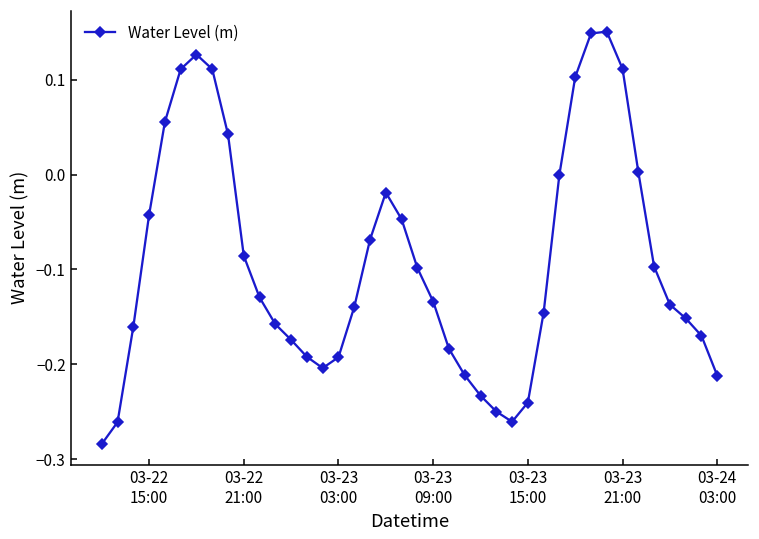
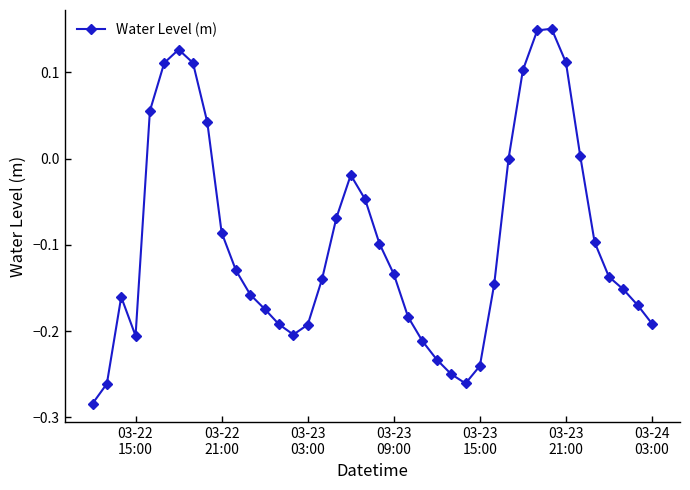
03-22 15:00: -0.04 -> -0.21
03-24 03:00: -0.21 -> -0.19
